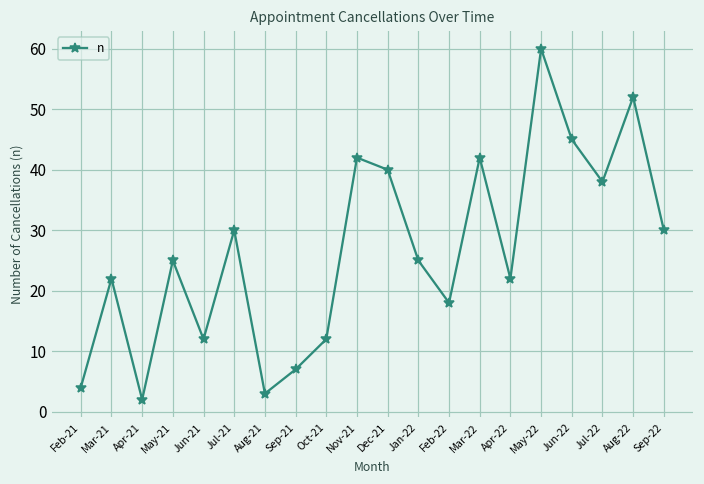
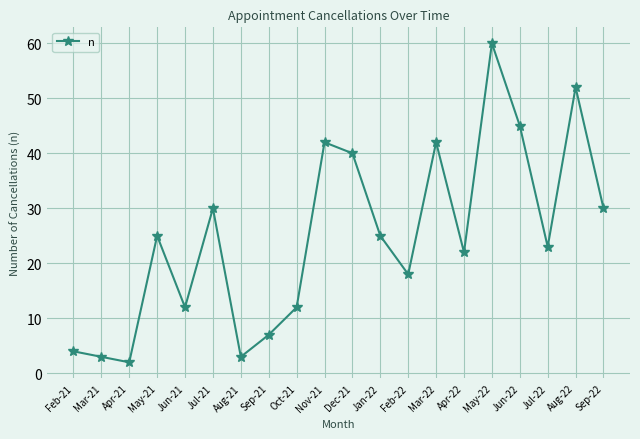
Mar-21: 22 -> 3
Jul-22: 38 -> 23
